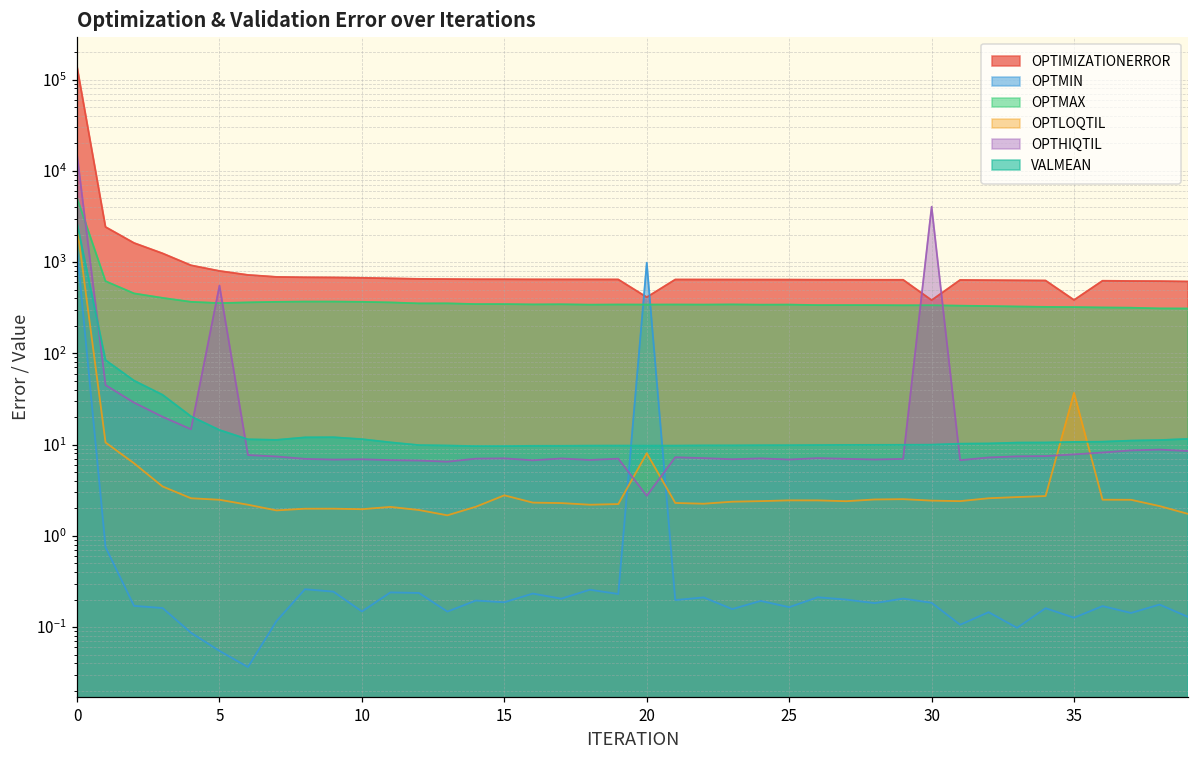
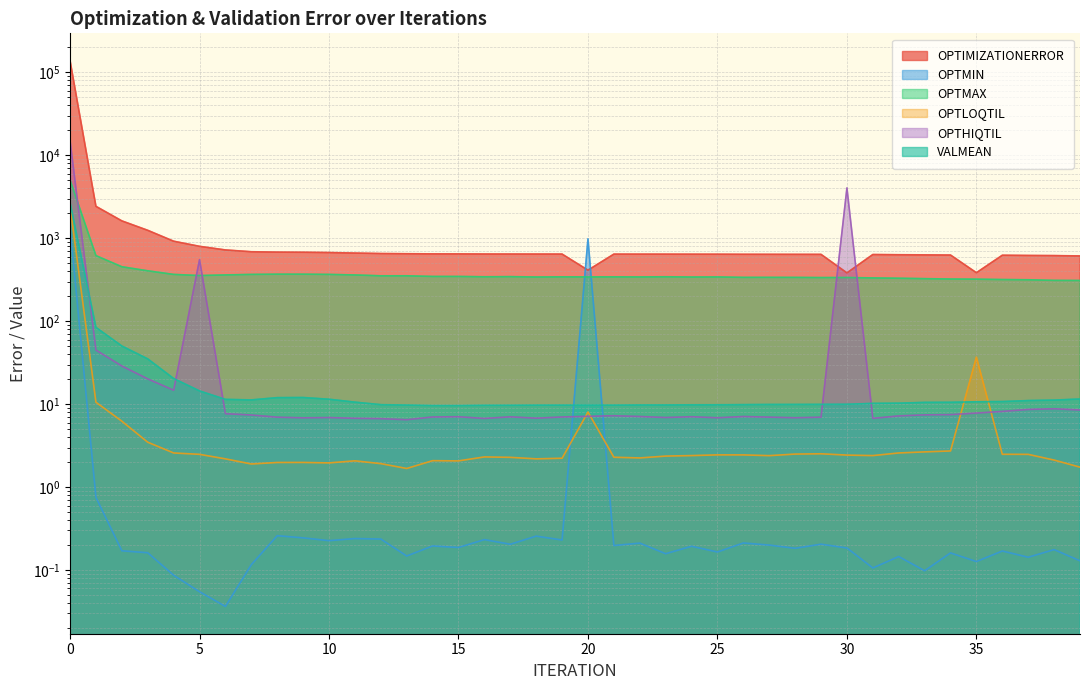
OPTMIN, 10: 0.15 -> 0.23
OPTLOQTIL, 15: 2.8 -> 2.1
OPTHIQTIL, 20: 2.7 -> 7
